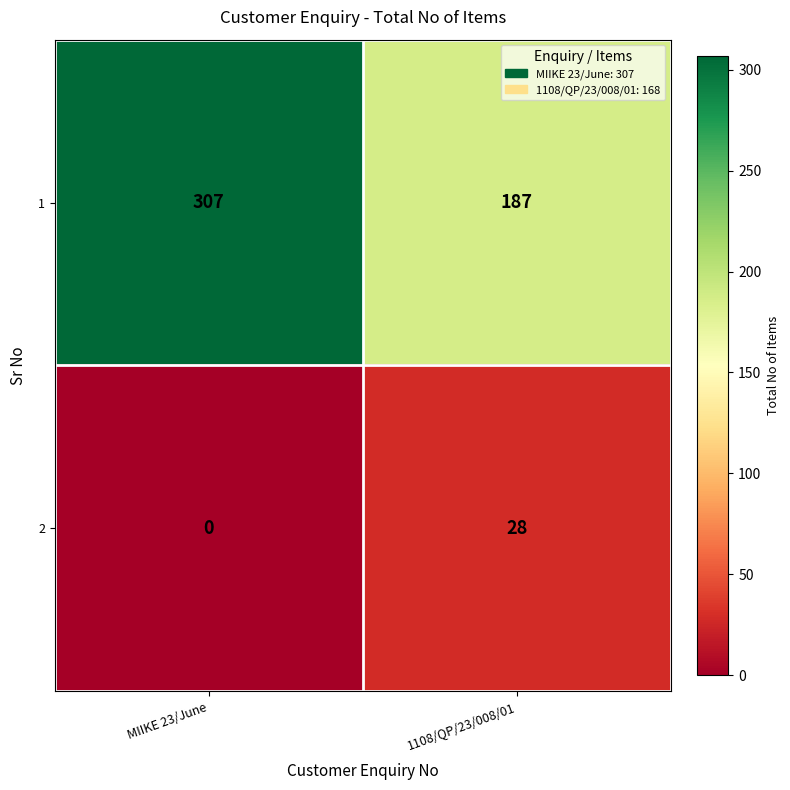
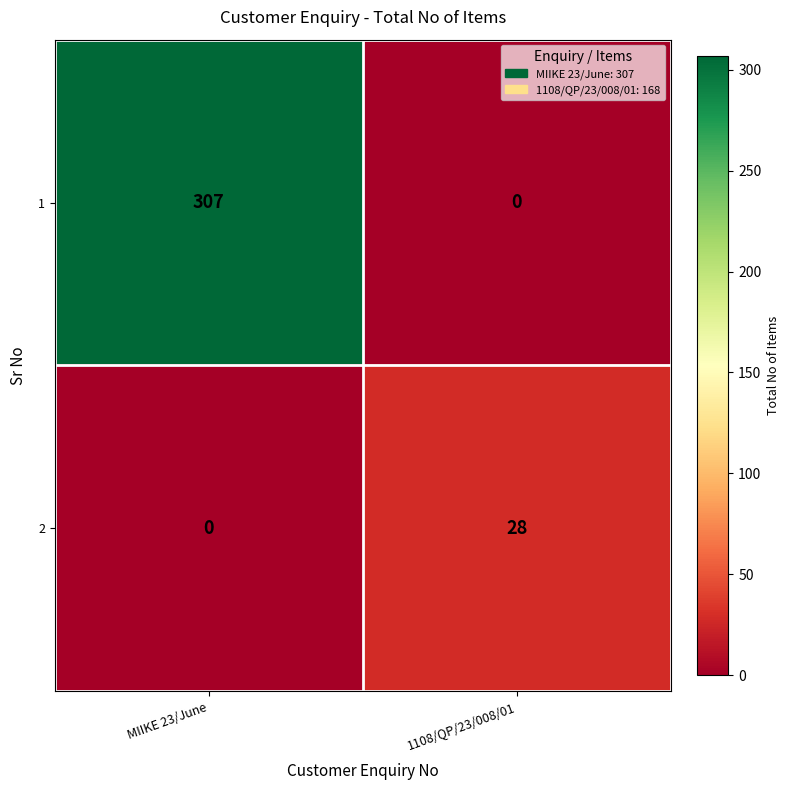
1, 1108/QP/23/008/01: 187 -> 0
